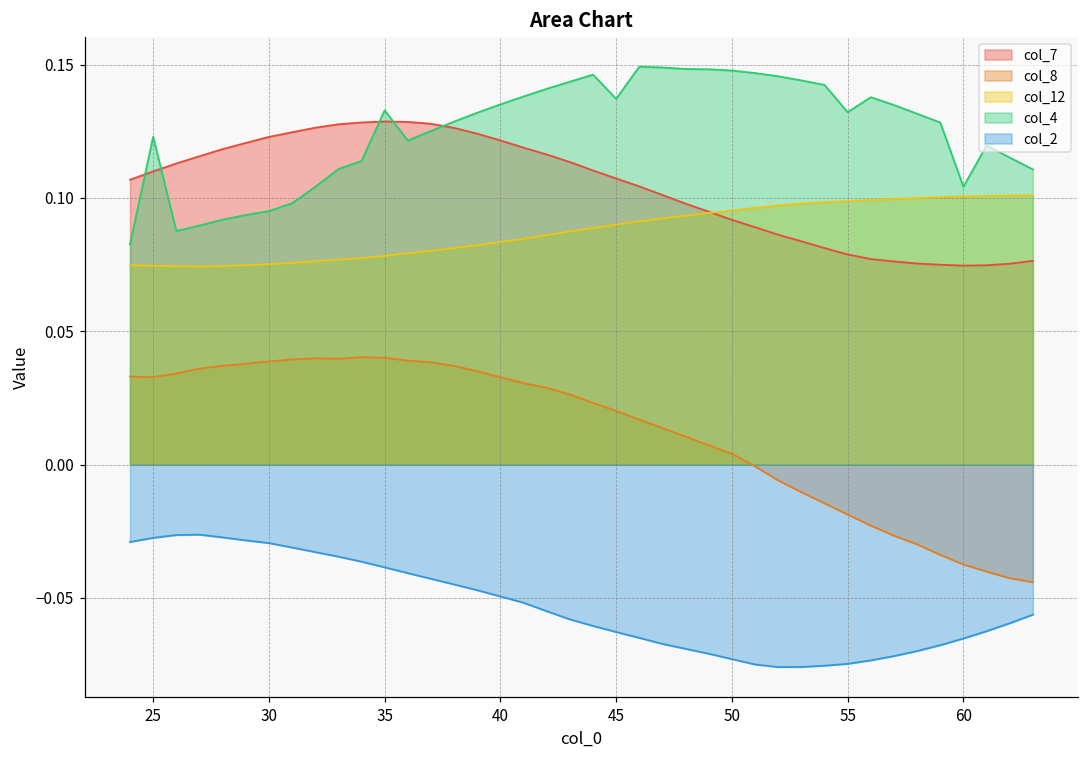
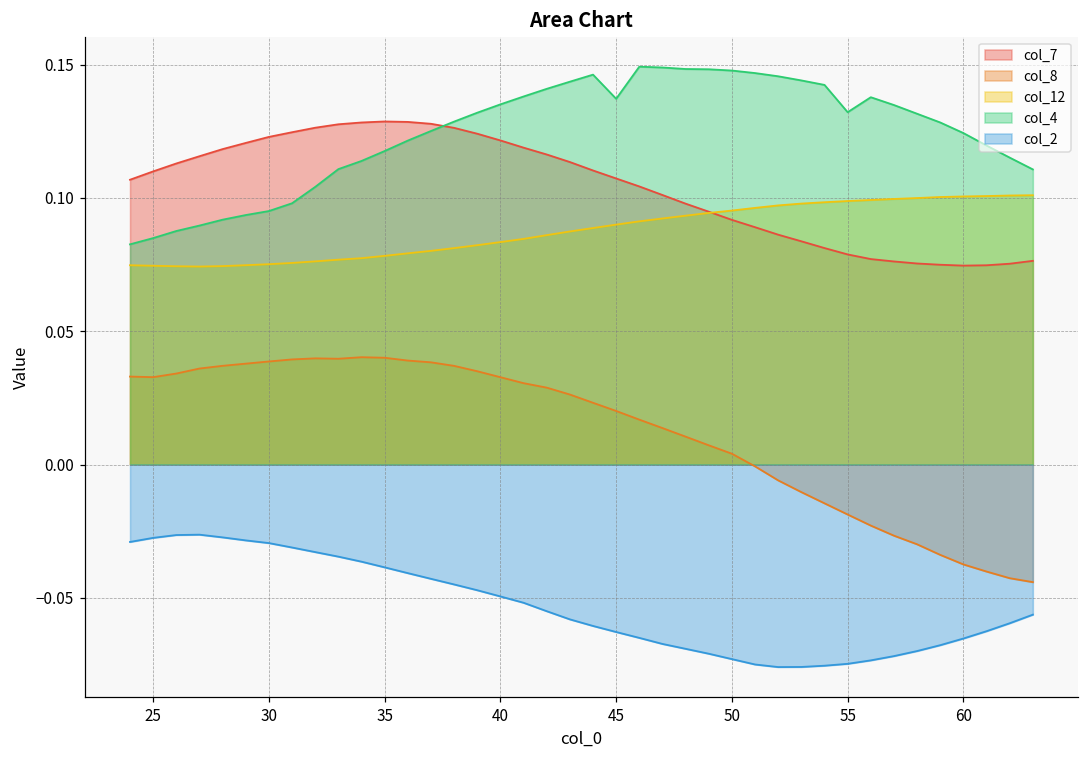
col_4, 25: 0.123 -> 0.085
col_4, 35: 0.133 -> 0.118
col_4, 60: 0.104 -> 0.124
